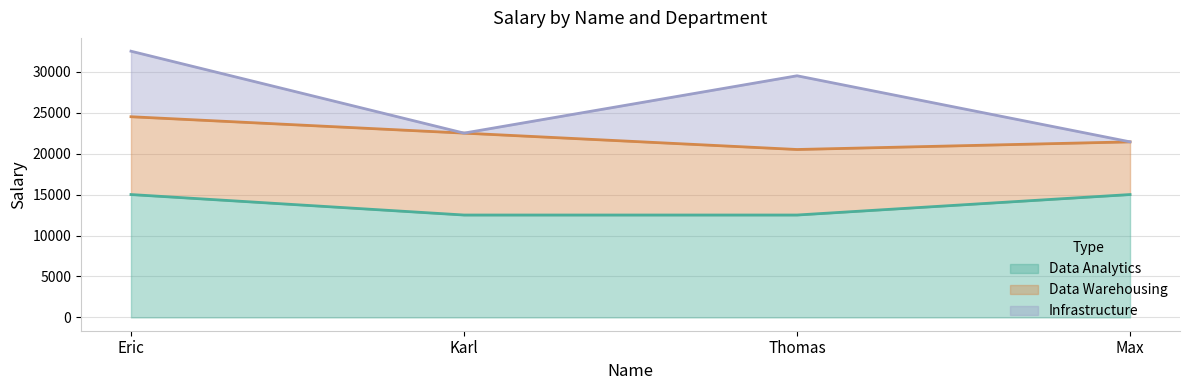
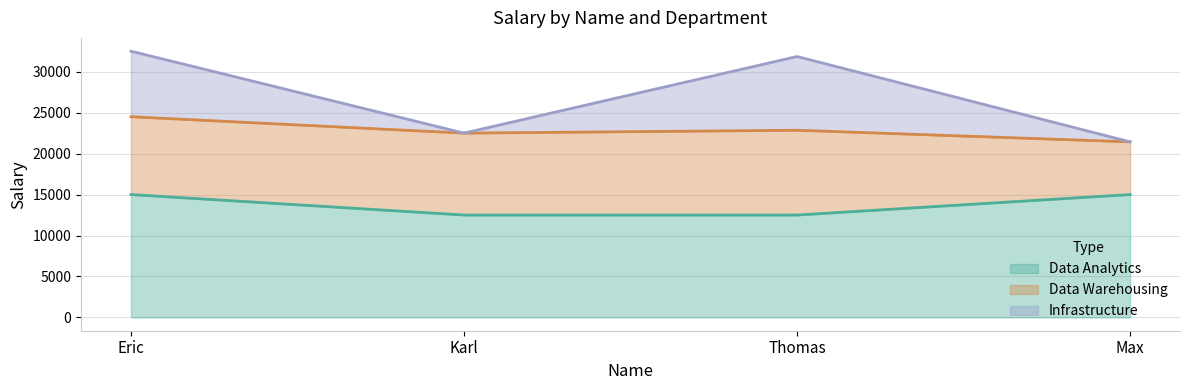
Data Warehousing, Thomas: 8000 -> 10000
